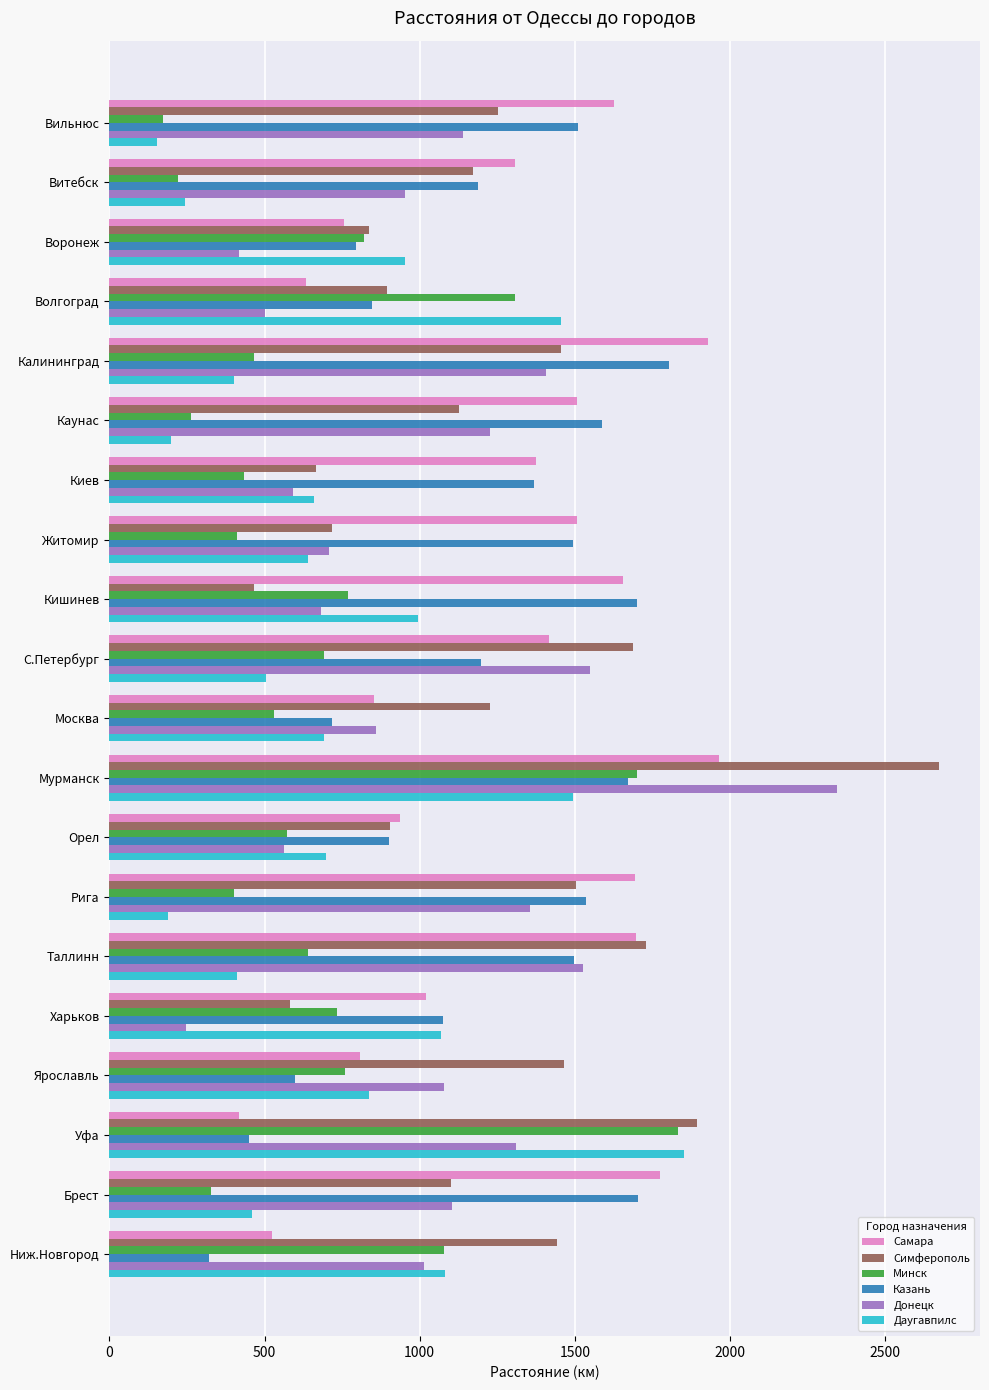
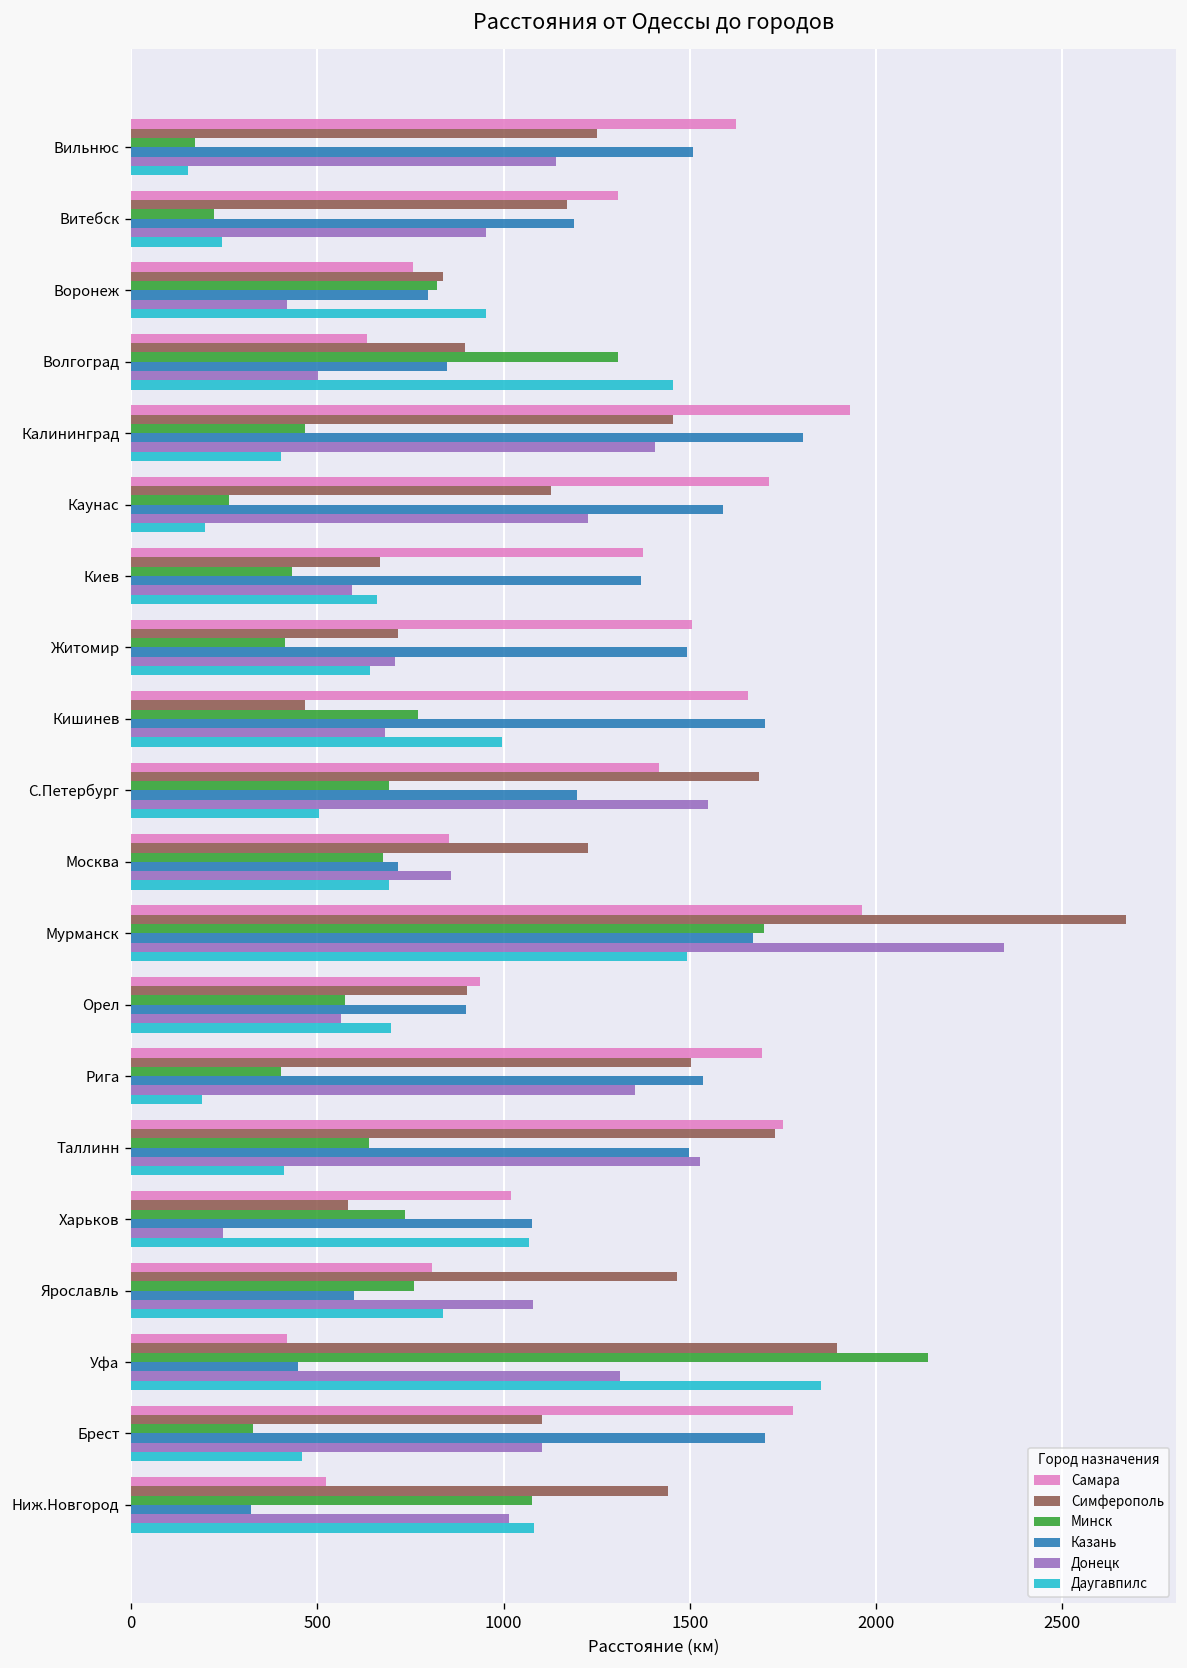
Самара, Каунас: 1510 -> 1710
Минск, Москва: 530 -> 680
Самара, Таллинн: 1700 -> 1750
Минск, Уфа: 1830 -> 2140
